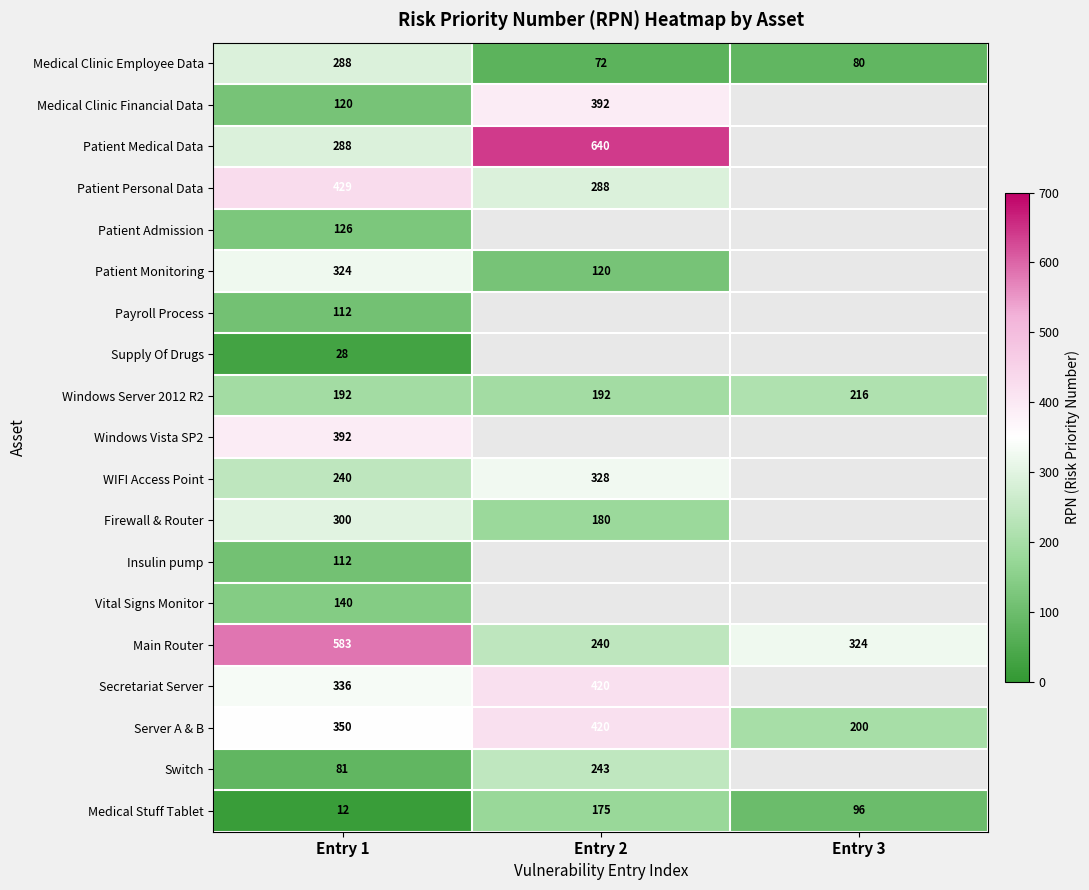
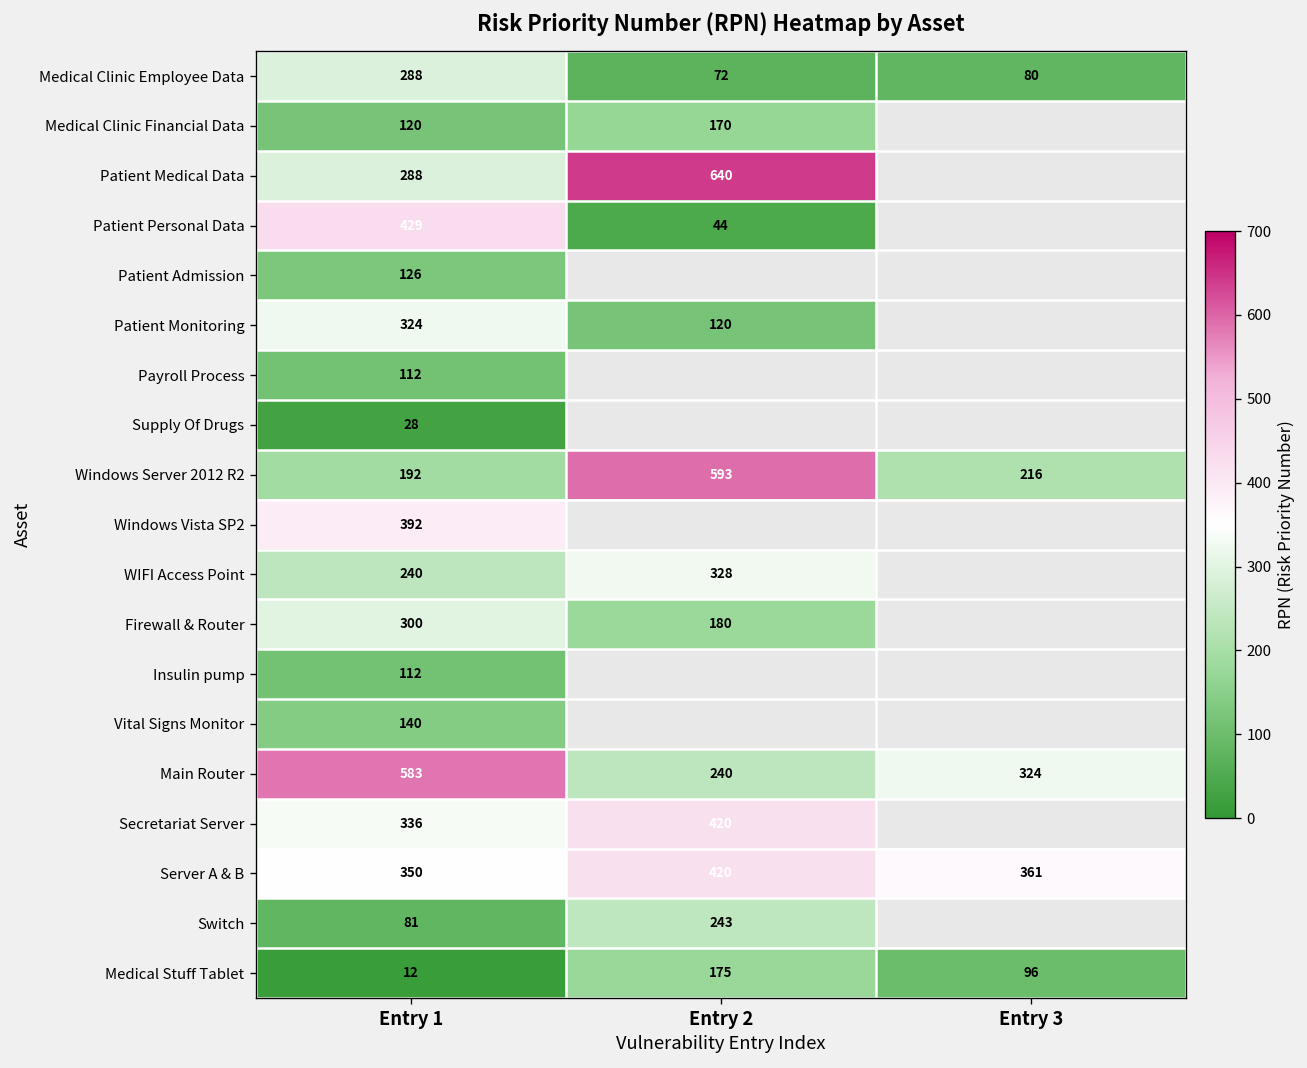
Medical Clinic Financial Data, Entry 2: 392 -> 170
Patient Personal Data, Entry 2: 288 -> 44
Windows Server 2012 R2, Entry 2: 192 -> 593
Server A & B, Entry 3: 200 -> 361
